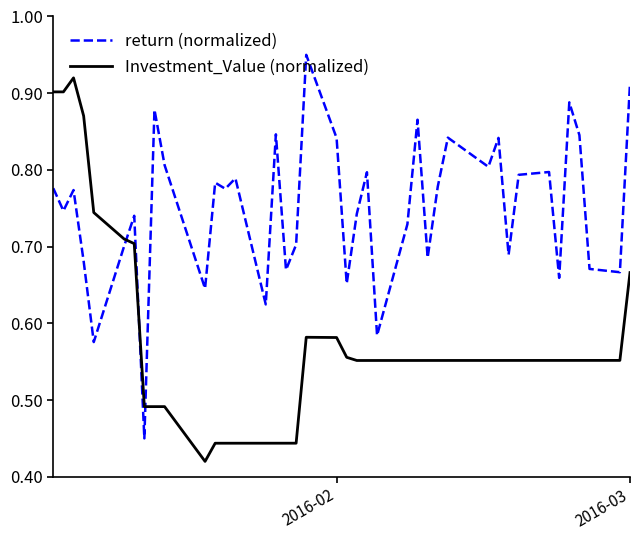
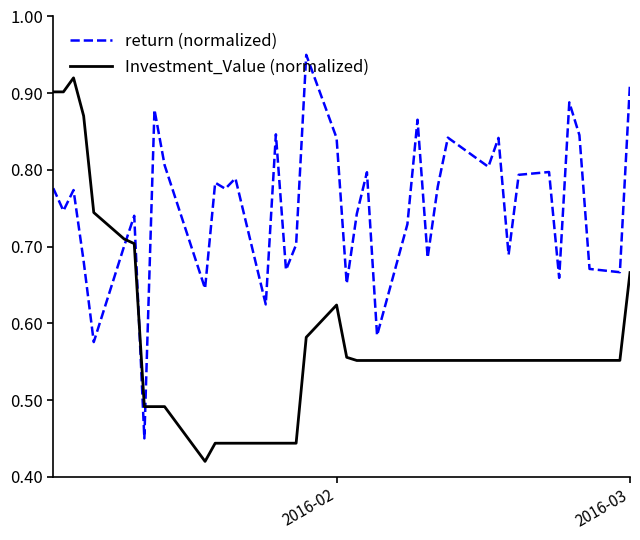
Investment_Value (normalized), 2016-02: 0.58 -> 0.62
